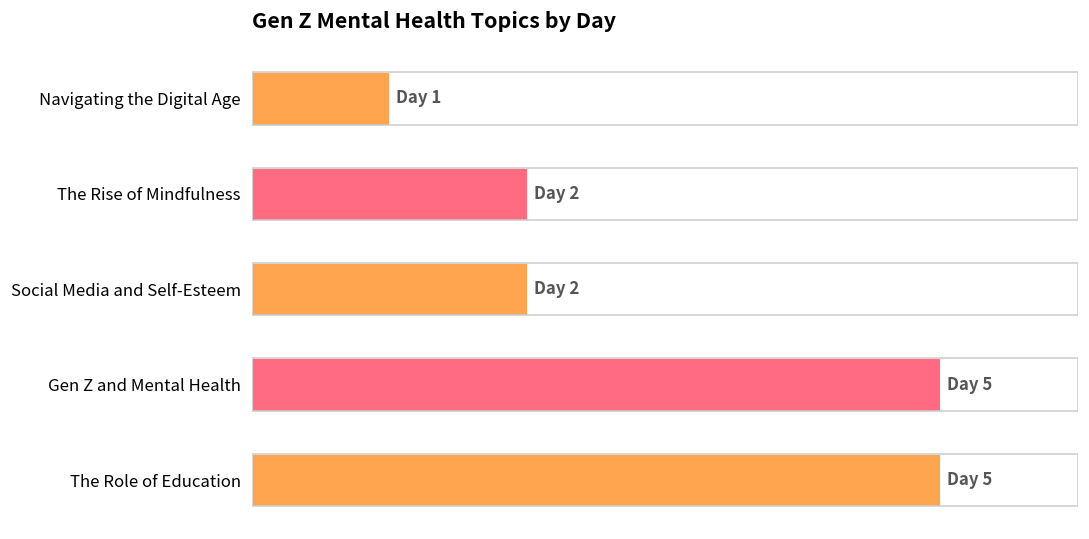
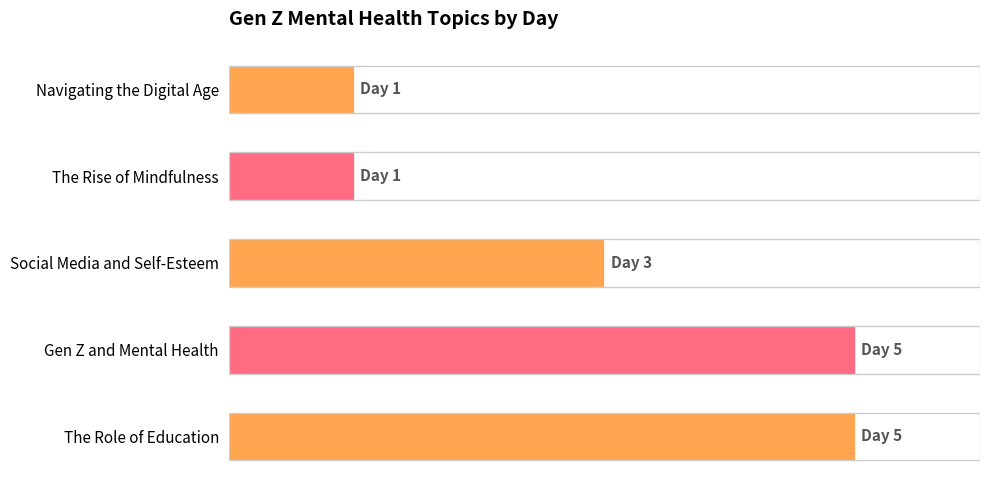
The Rise of Mindfulness: 2 -> 1
Social Media and Self-Esteem: 2 -> 3
